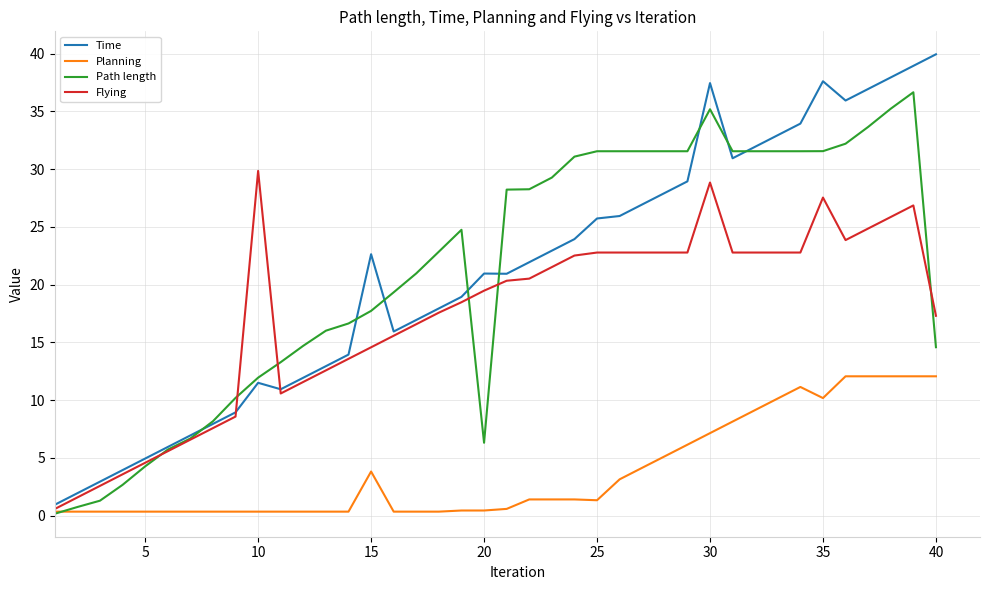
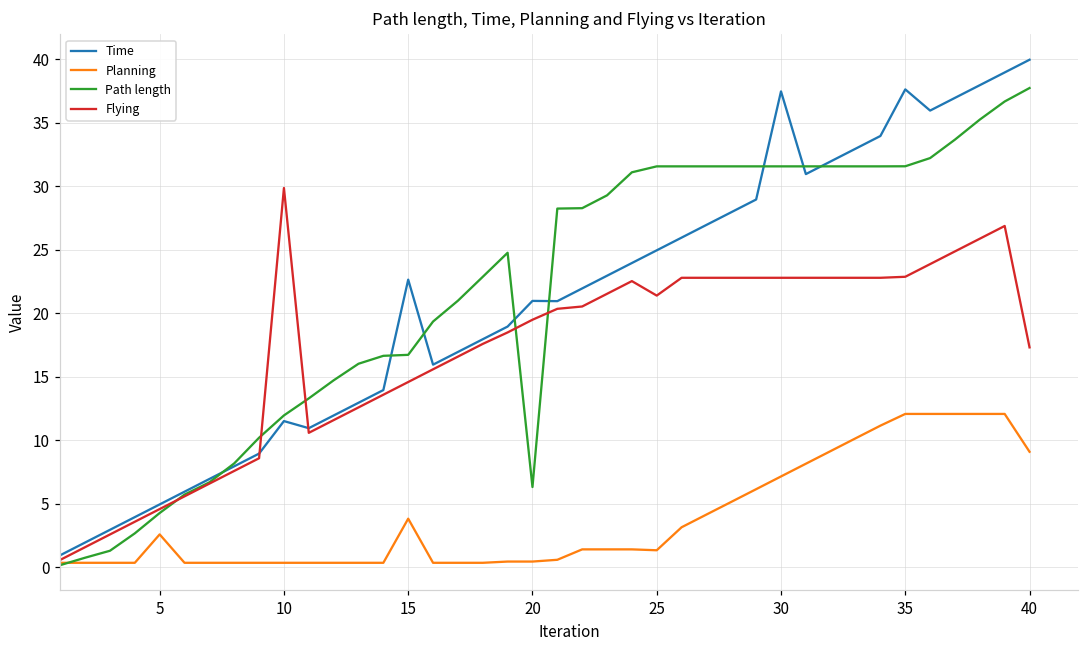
Planning, 5: 0.4 -> 2.6
Path length, 15: 17.7 -> 16.7
Time, 25: 25.7 -> 24.9
Flying, 25: 22.8 -> 21.4
Path length, 30: 35.2 -> 31.6
Flying, 30: 28.8 -> 22.8
Planning, 35: 10.2 -> 12.1
Flying, 35: 27.5 -> 22.9
Planning, 40: 12.1 -> 9.1
Path length, 40: 14.6 -> 37.7
